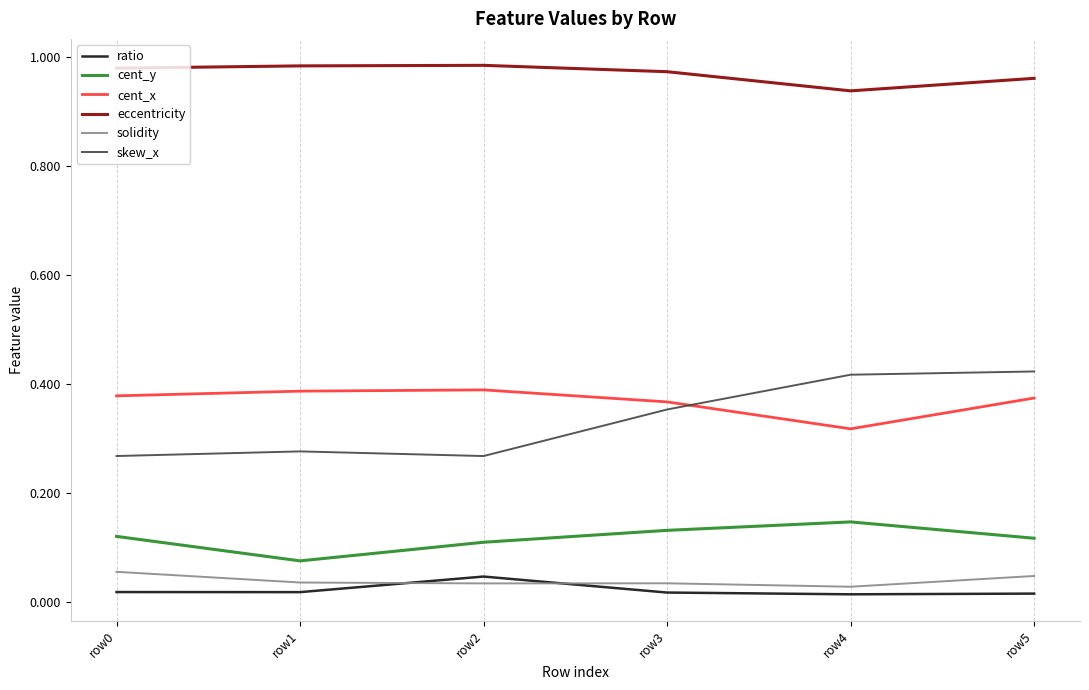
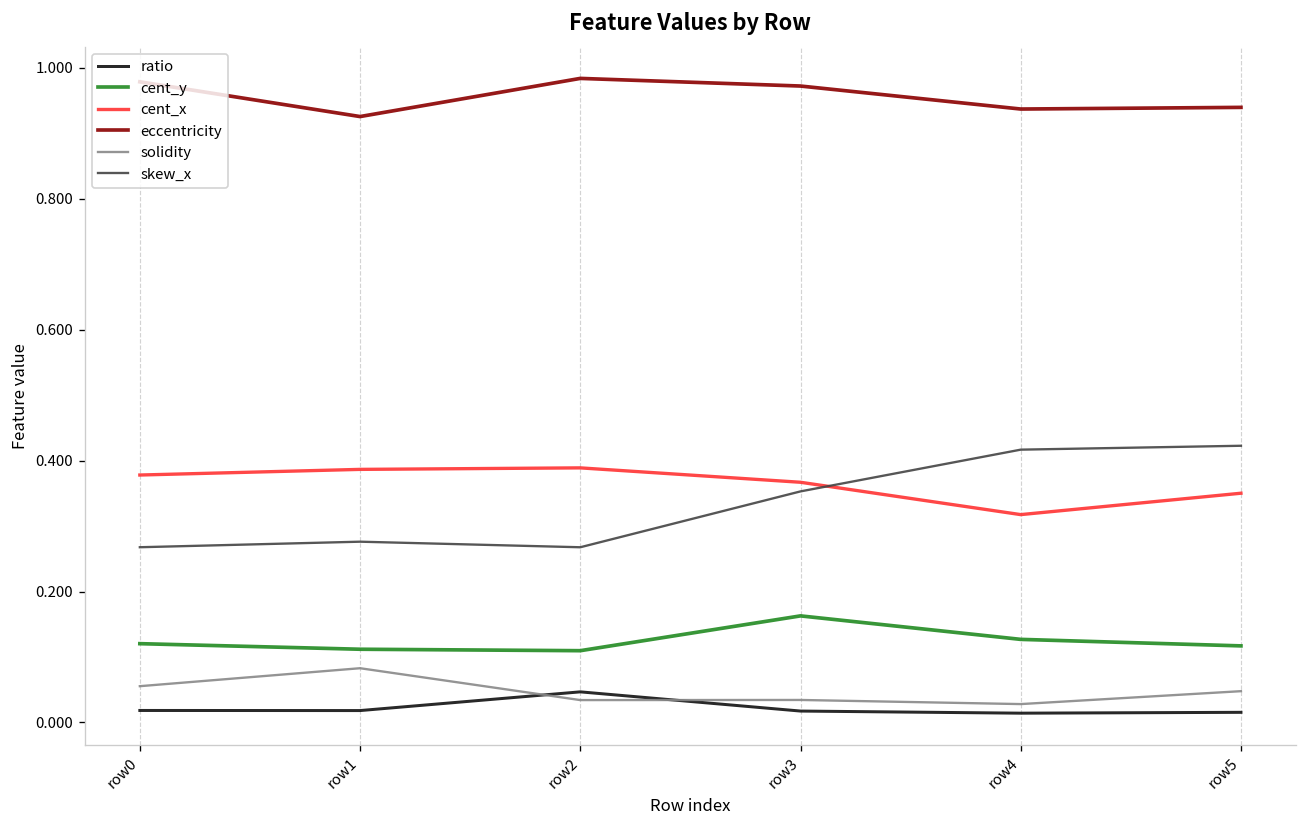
cent_y, row1: 0.08 -> 0.11
eccentricity, row1: 0.98 -> 0.93
solidity, row1: 0.04 -> 0.08
cent_y, row3: 0.13 -> 0.16
cent_y, row4: 0.15 -> 0.13
cent_x, row5: 0.37 -> 0.35
eccentricity, row5: 0.96 -> 0.94
